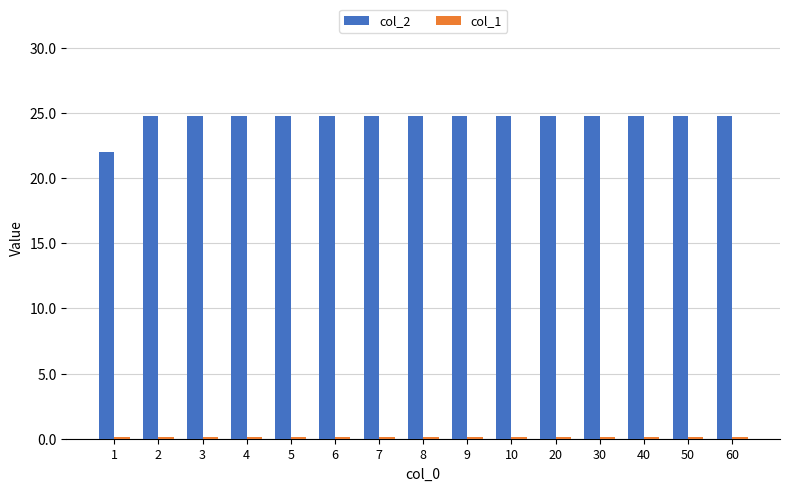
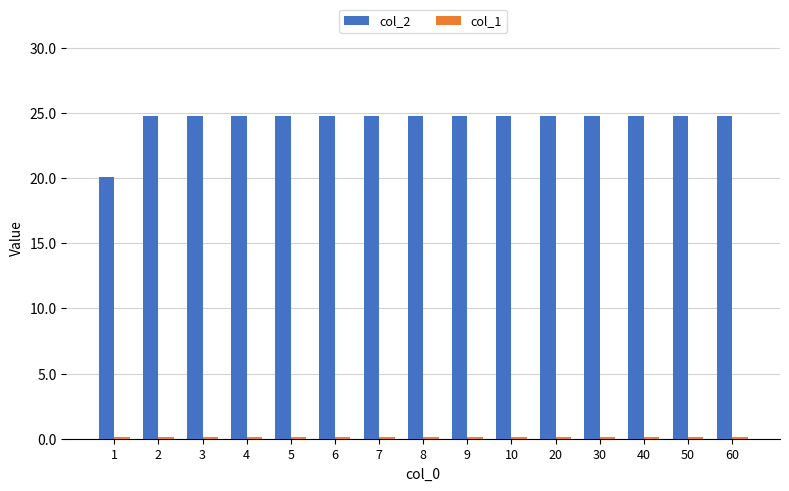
col_2, 1: 22.0 -> 20.1
